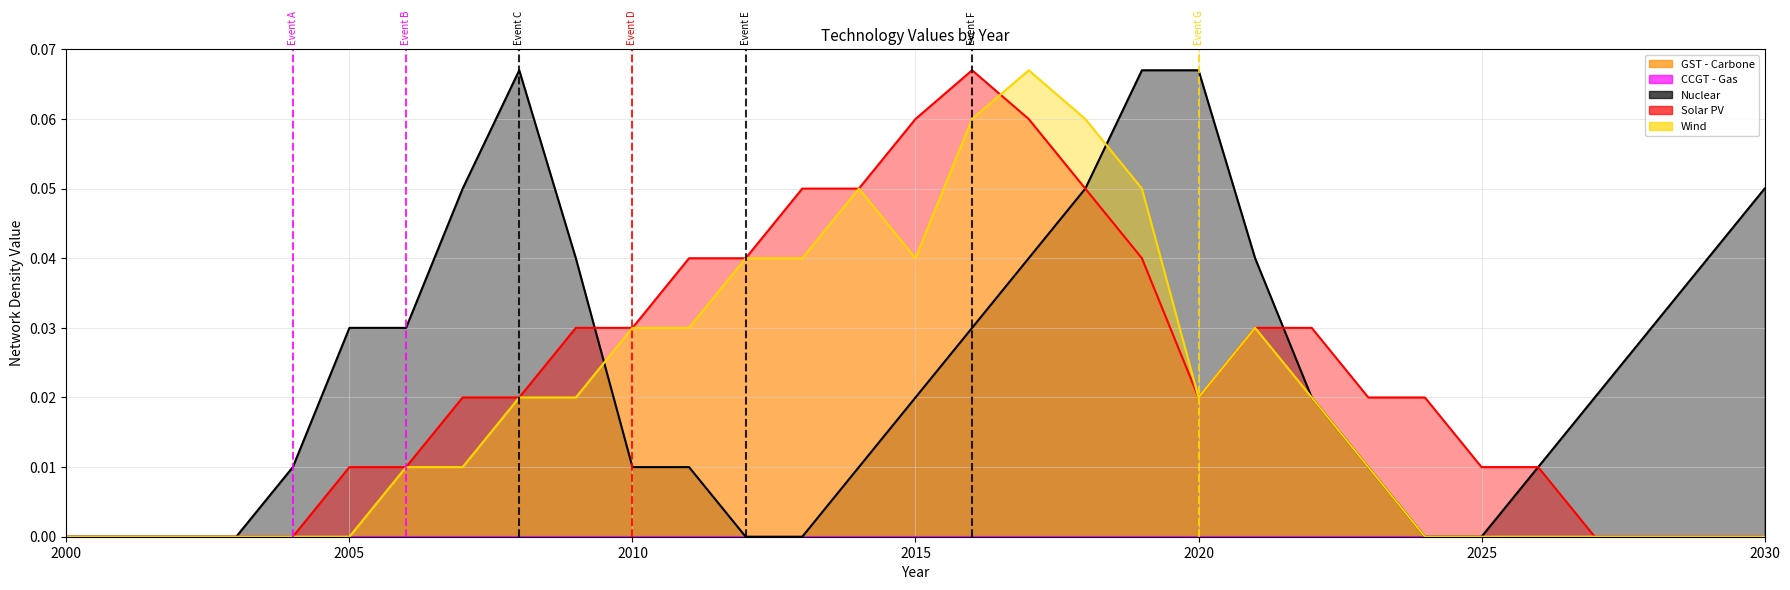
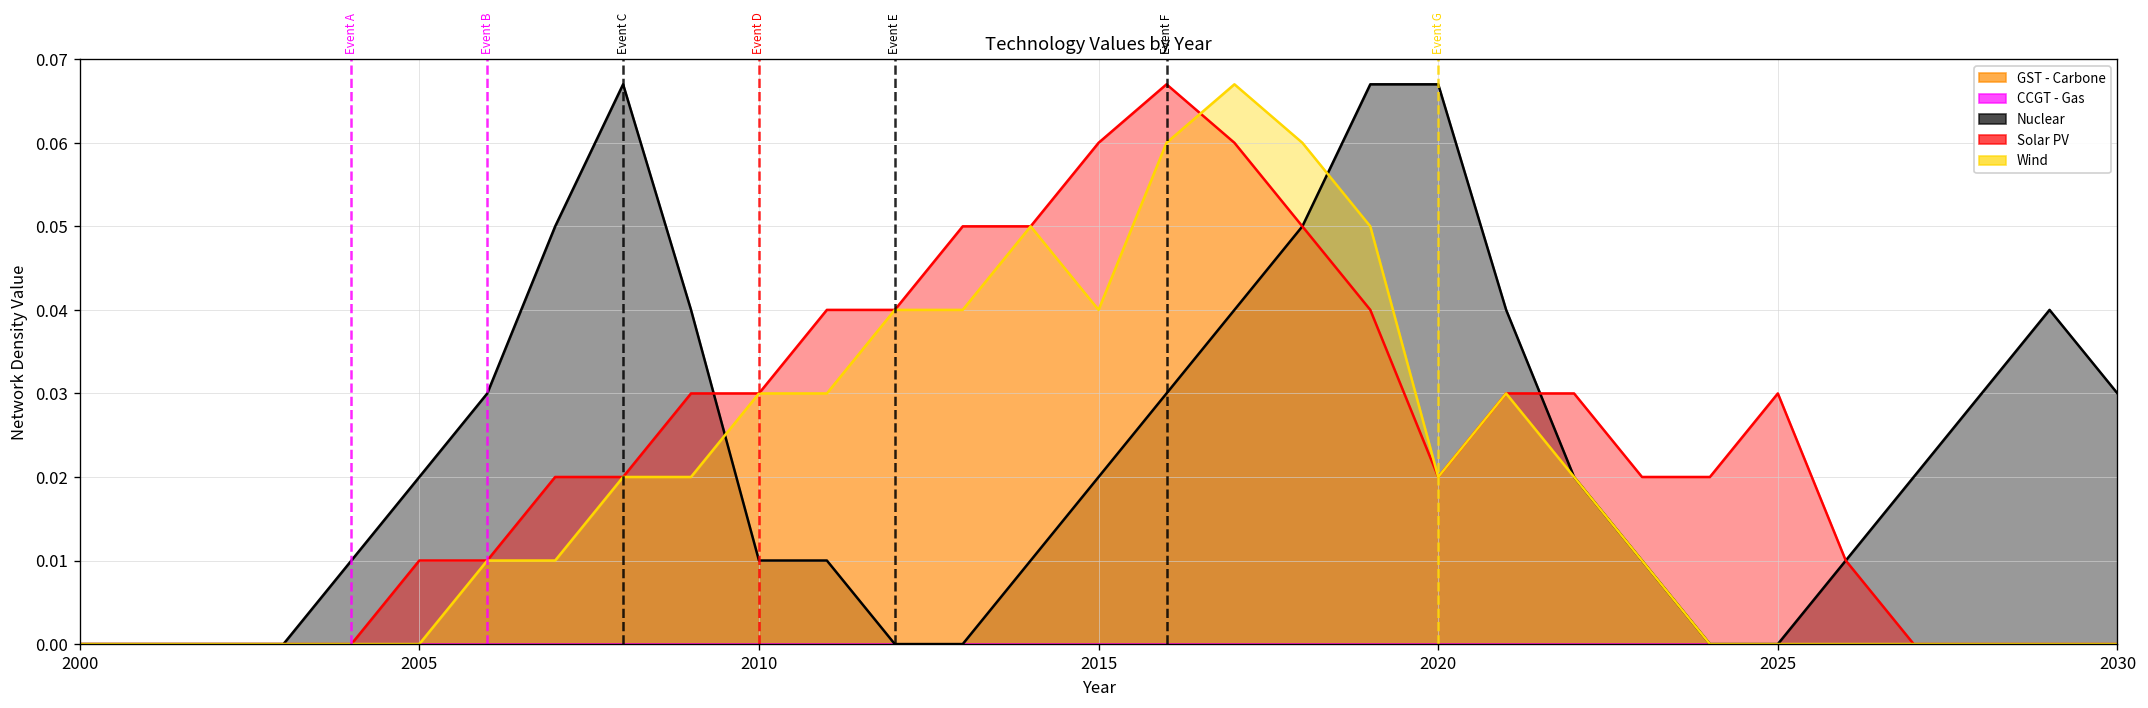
Nuclear, 2005: 0.03 -> 0.02
Solar PV, 2025: 0.01 -> 0.03
Nuclear, 2030: 0.05 -> 0.03
